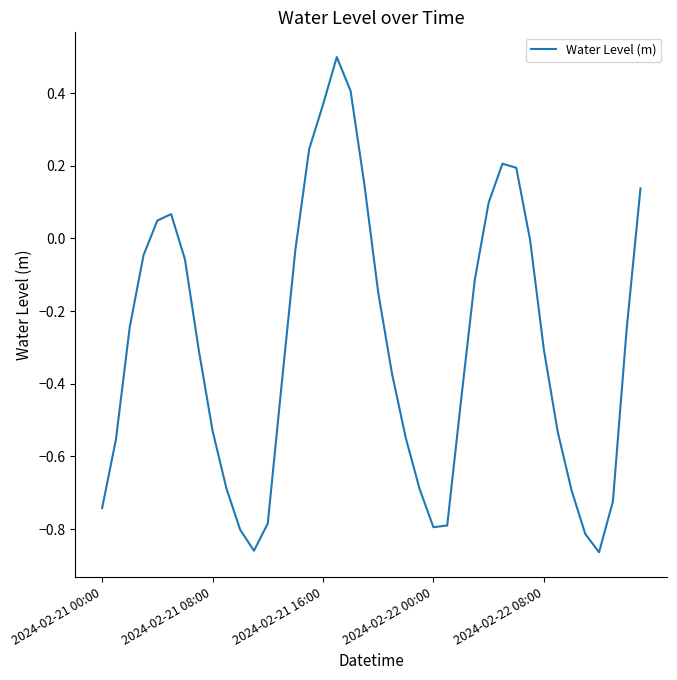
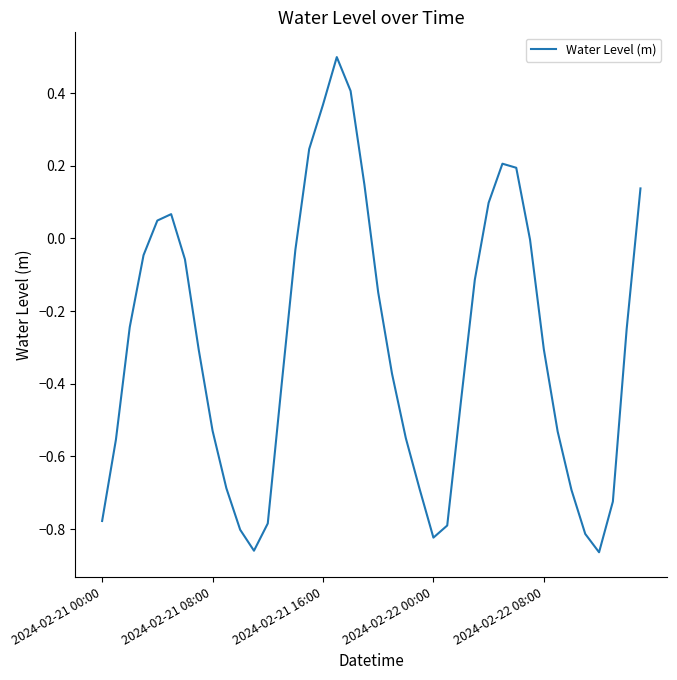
2024-02-21 00:00: -0.74 -> -0.78
2024-02-22 00:00: -0.79 -> -0.82
